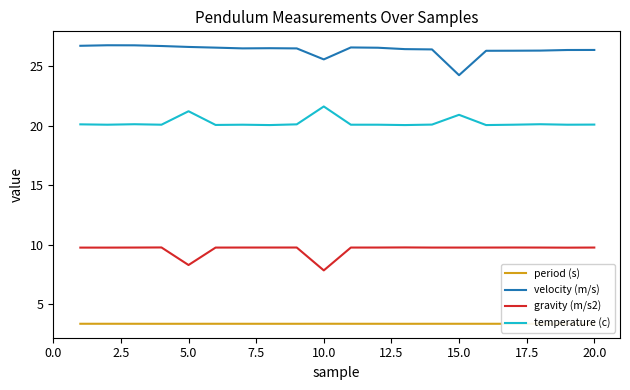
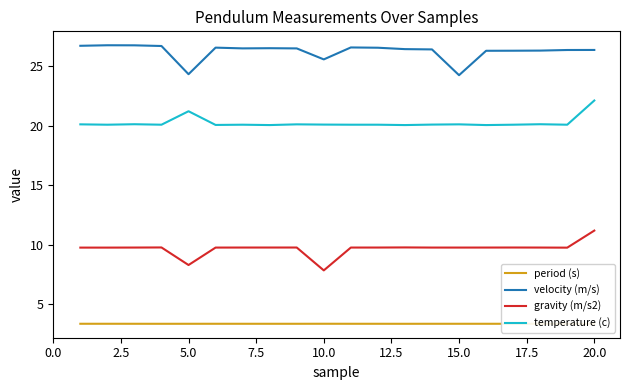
velocity (m/s), 5.0: 26.6 -> 24.3
temperature (c), 10.0: 21.6 -> 20.1
temperature (c), 15.0: 20.9 -> 20.1
gravity (m/s2), 20.0: 9.8 -> 11.2
temperature (c), 20.0: 20.1 -> 22.1
